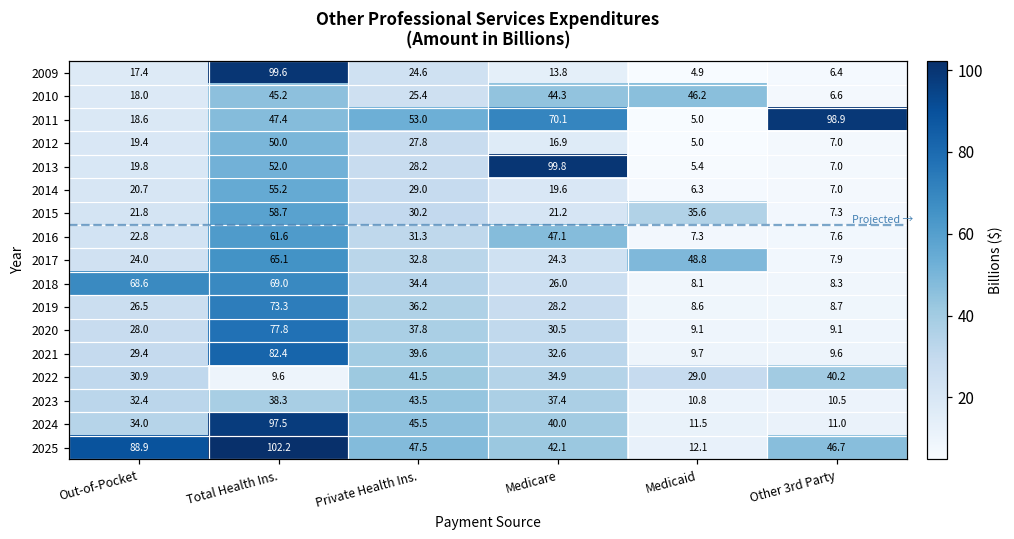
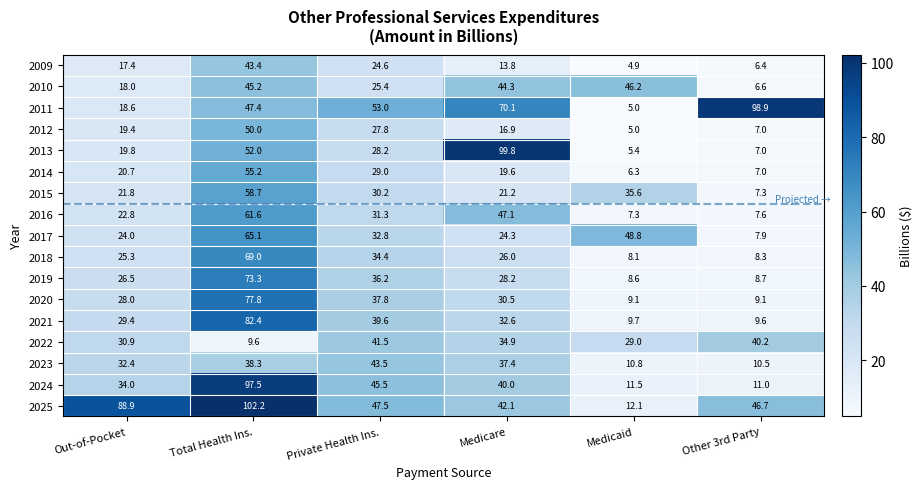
2009, Total Health Ins.: 99.6 -> 43.4
2018, Out-of-Pocket: 68.6 -> 25.3
